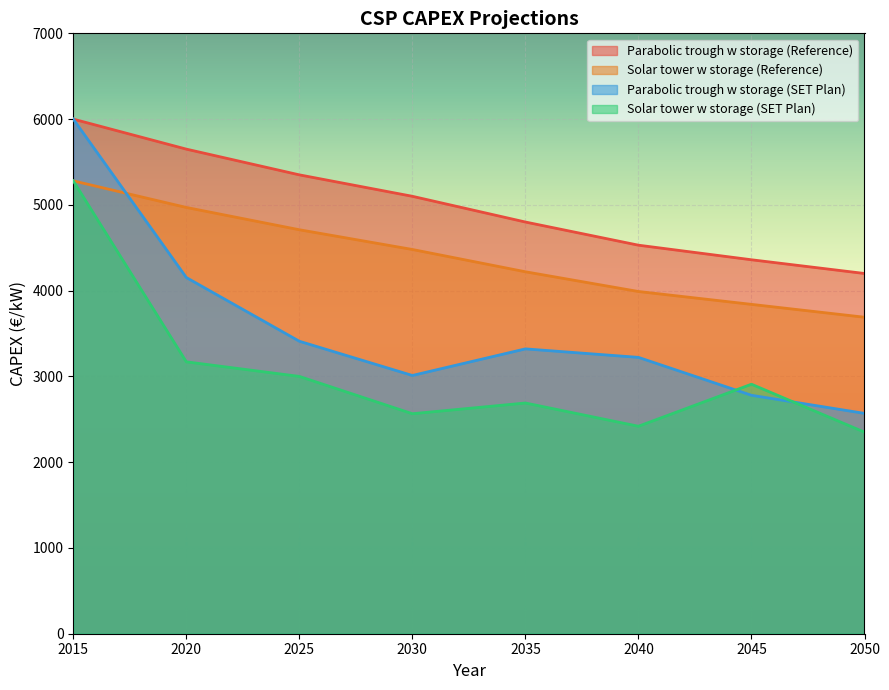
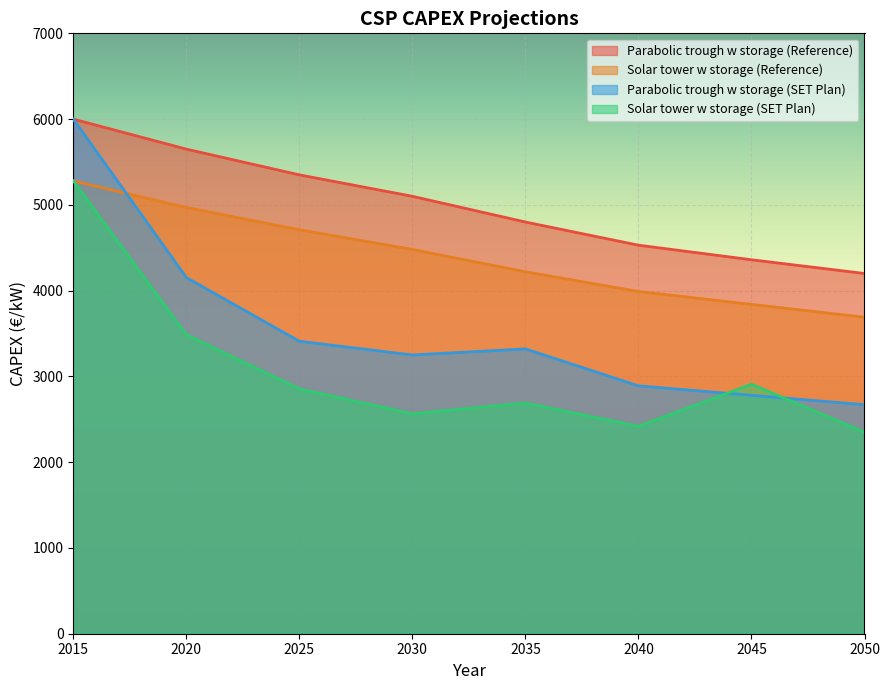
Solar tower w storage (SET Plan), 2020: 3200 -> 3500
Solar tower w storage (SET Plan), 2025: 3000 -> 2900
Parabolic trough w storage (SET Plan), 2030: 3000 -> 3300
Parabolic trough w storage (SET Plan), 2040: 3200 -> 2900
Parabolic trough w storage (SET Plan), 2050: 2600 -> 2700
